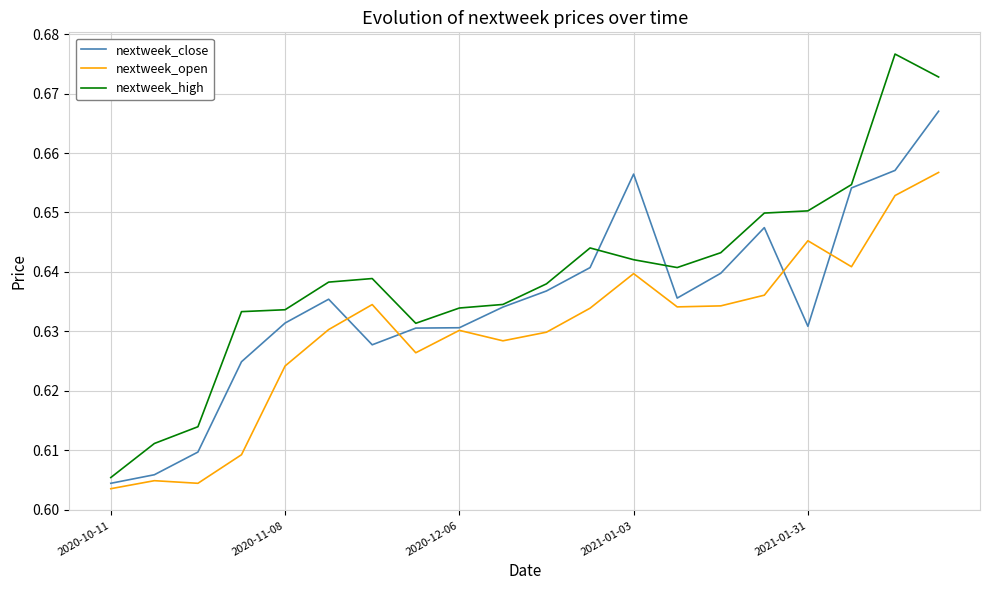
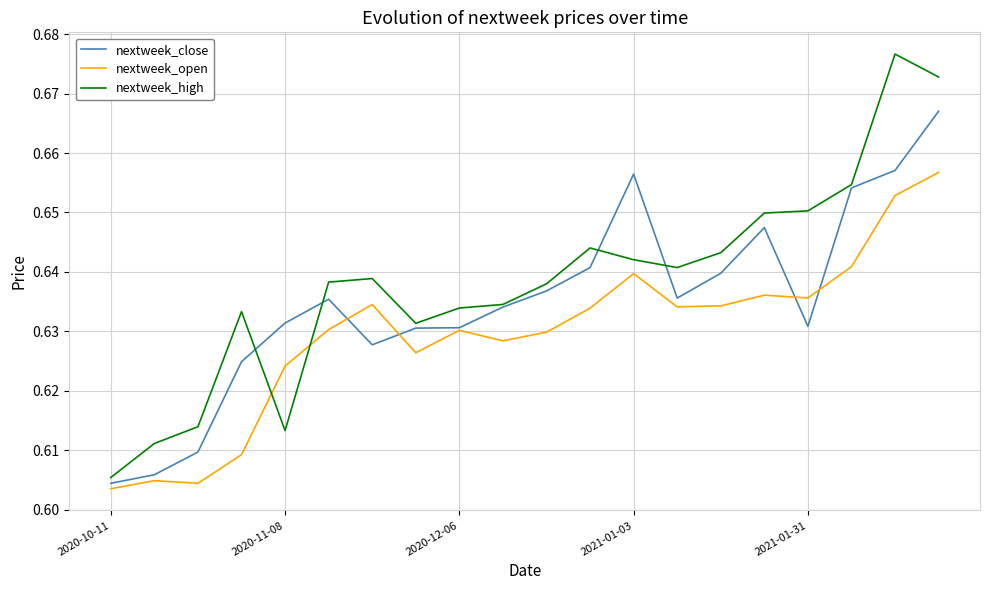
nextweek_high, 2020-11-08: 0.634 -> 0.613
nextweek_open, 2021-01-31: 0.645 -> 0.636
